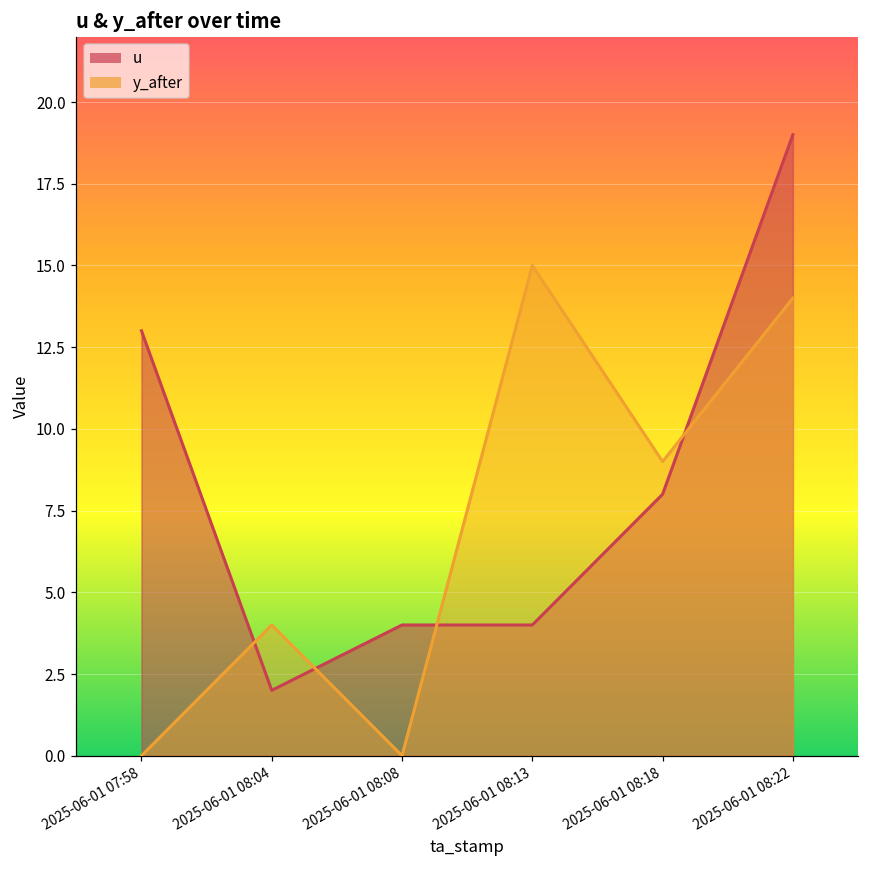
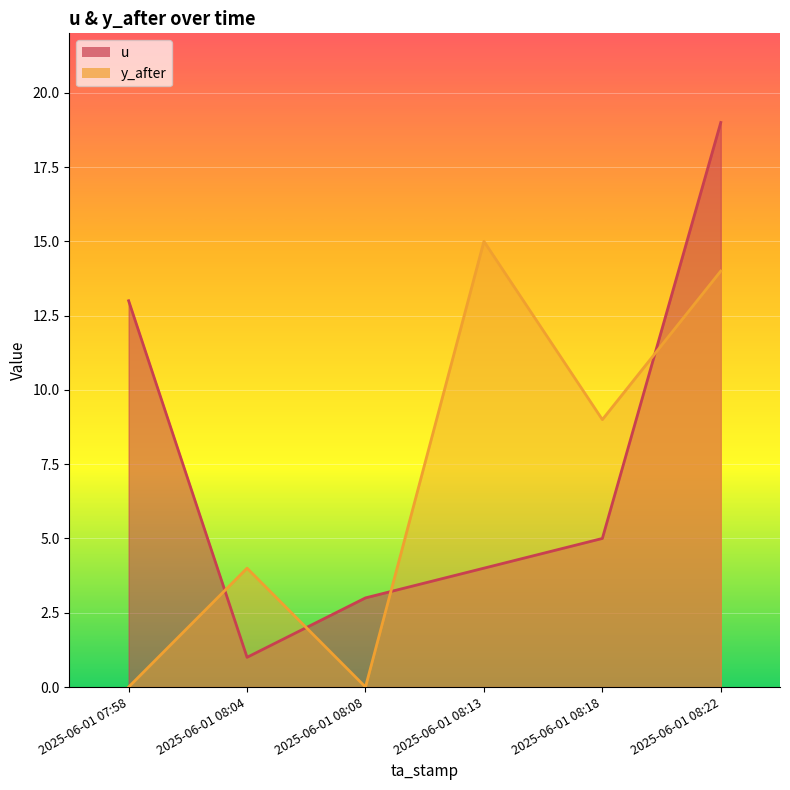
u, 2025-06-01 08:04: 2 -> 1
u, 2025-06-01 08:08: 4 -> 3
u, 2025-06-01 08:18: 8 -> 5
